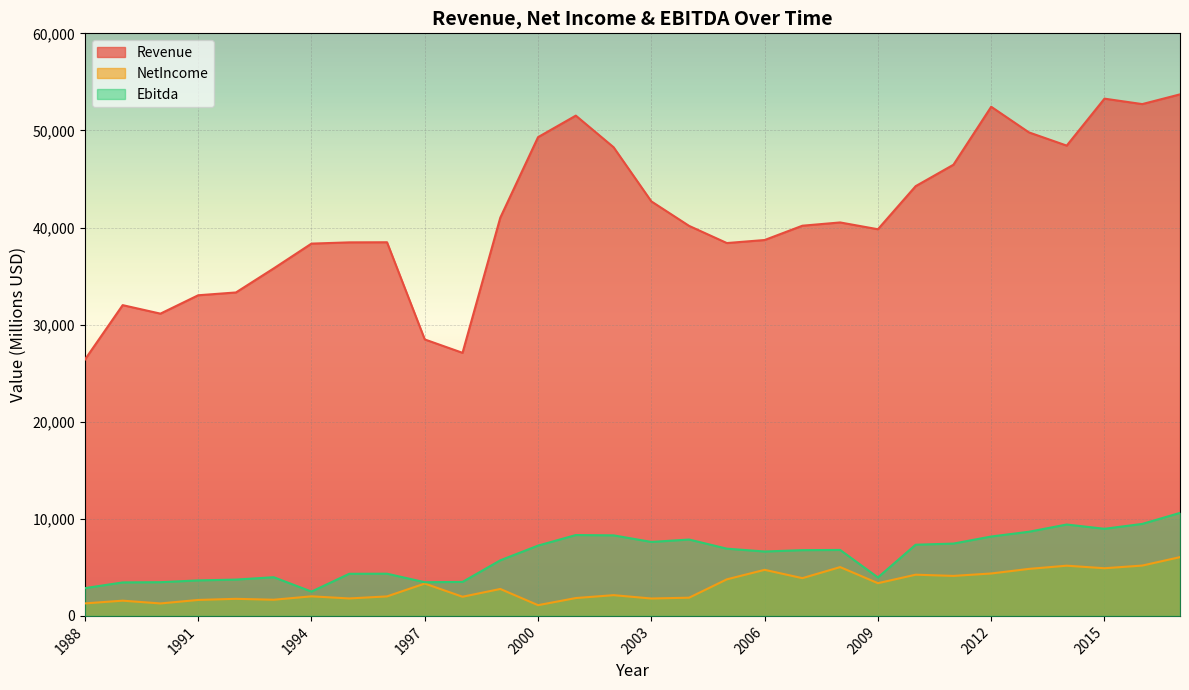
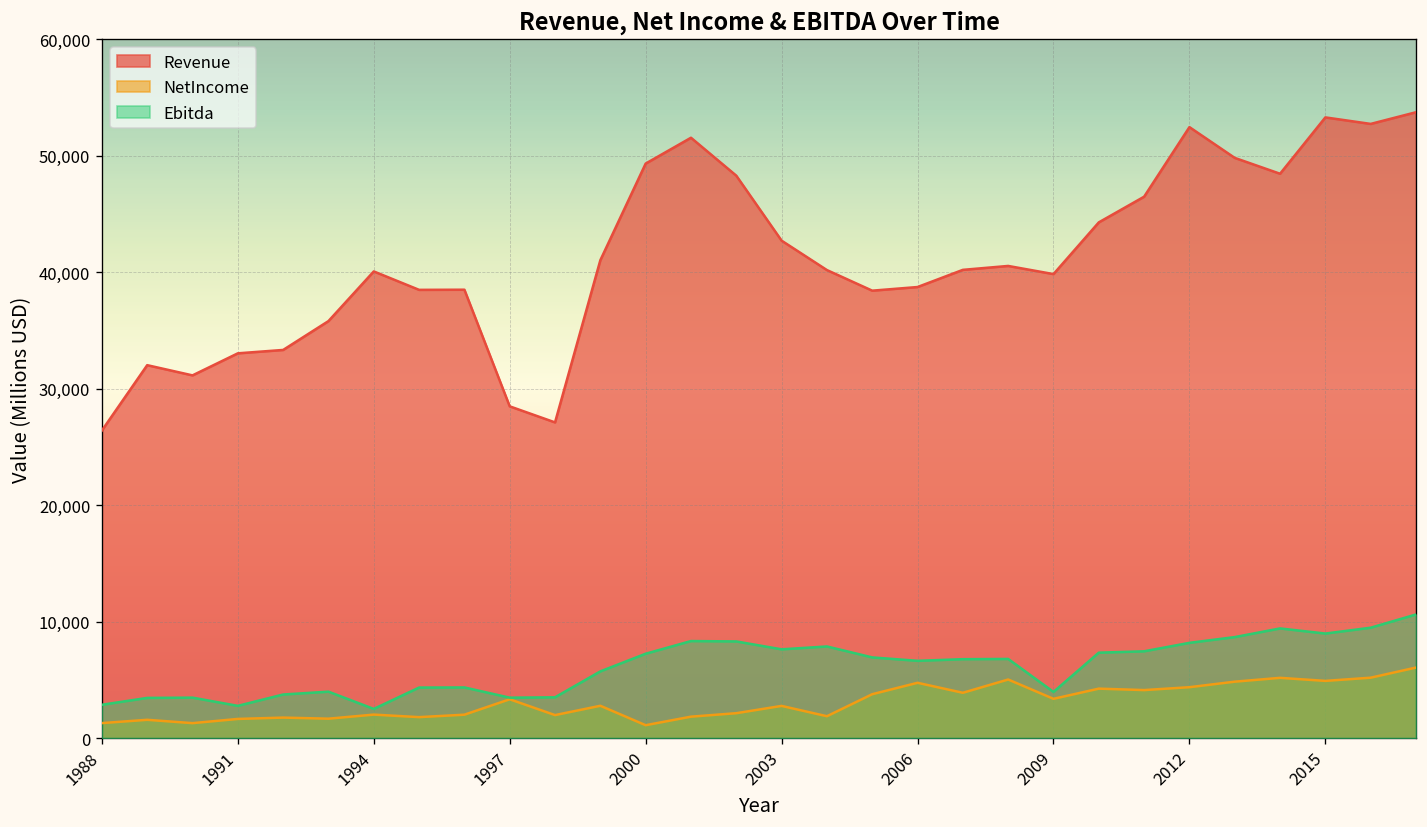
Ebitda, 1991: 4,000 -> 3,000
Revenue, 1994: 38,000 -> 40,000
NetIncome, 2003: 2,000 -> 3,000
